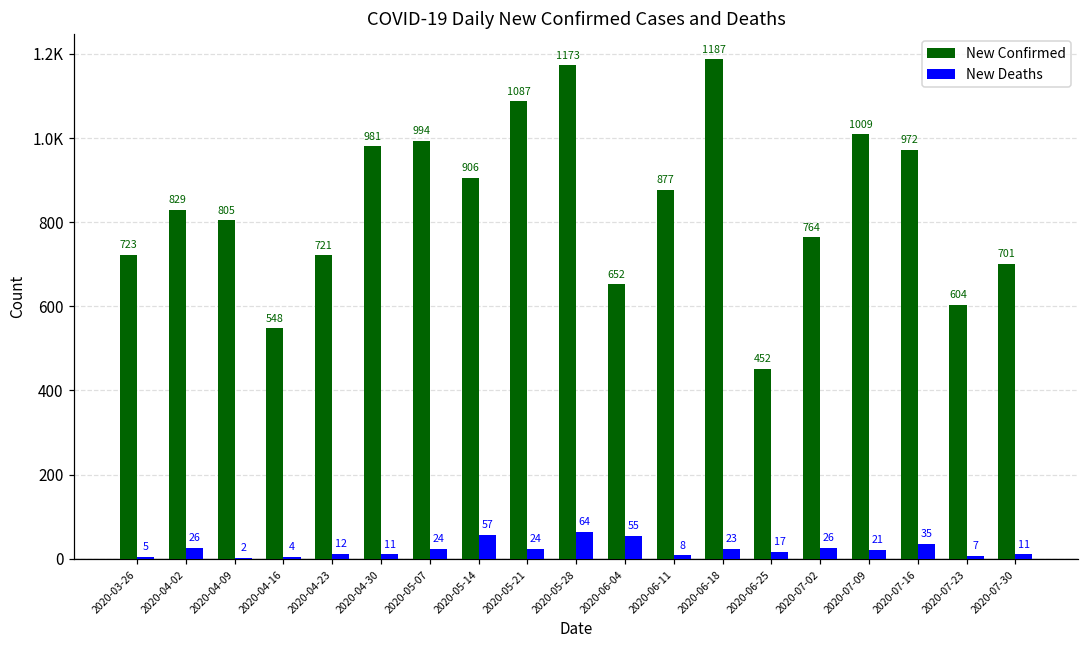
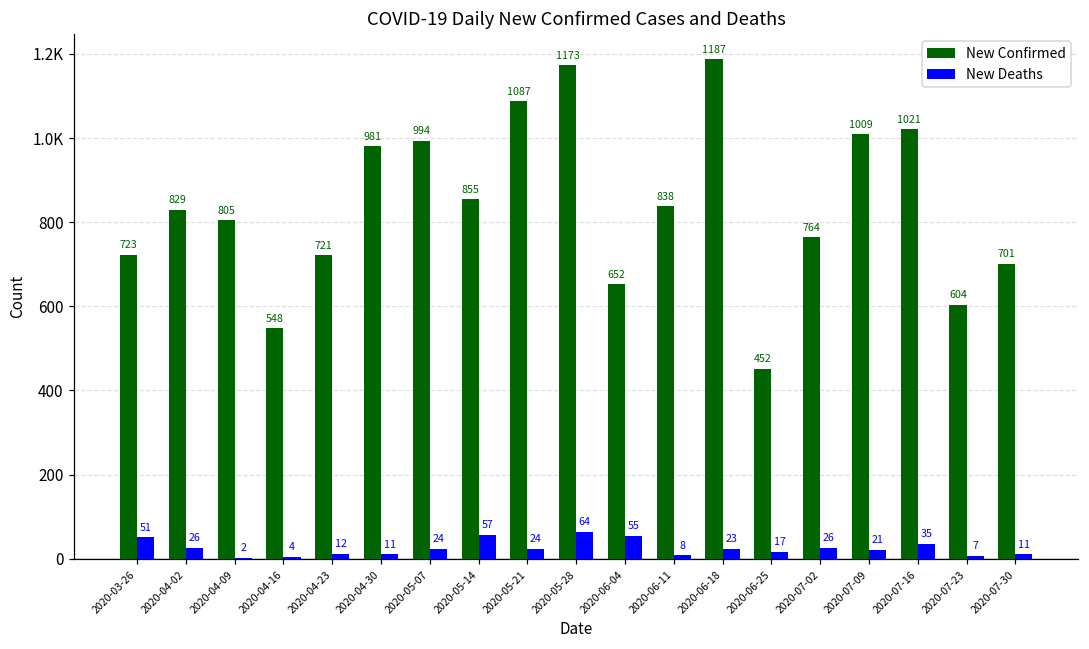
New Deaths, 2020-03-26: 5 -> 51
New Confirmed, 2020-05-14: 906 -> 855
New Confirmed, 2020-06-11: 877 -> 838
New Confirmed, 2020-07-16: 972 -> 1021
